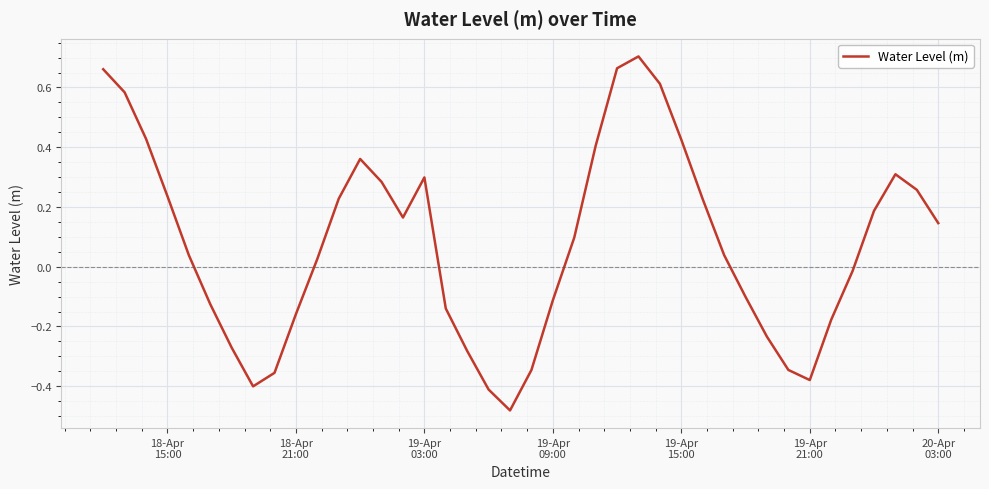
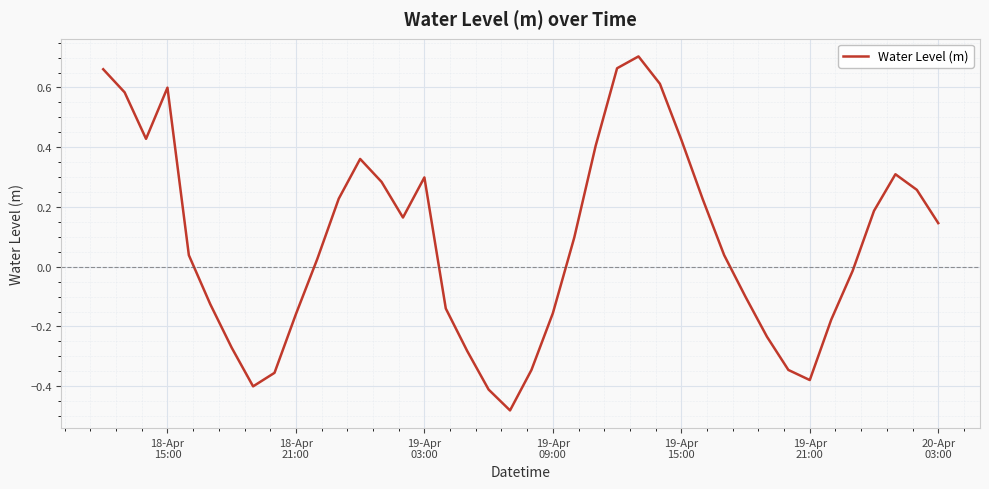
18-Apr 15:00: 0.24 -> 0.60
19-Apr 09:00: -0.11 -> -0.16
